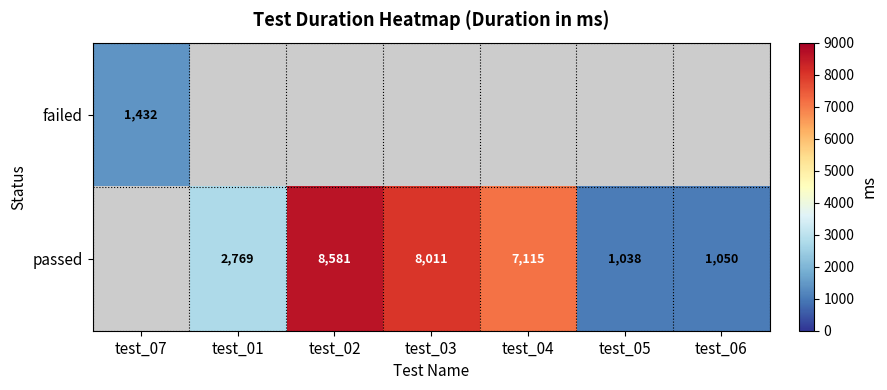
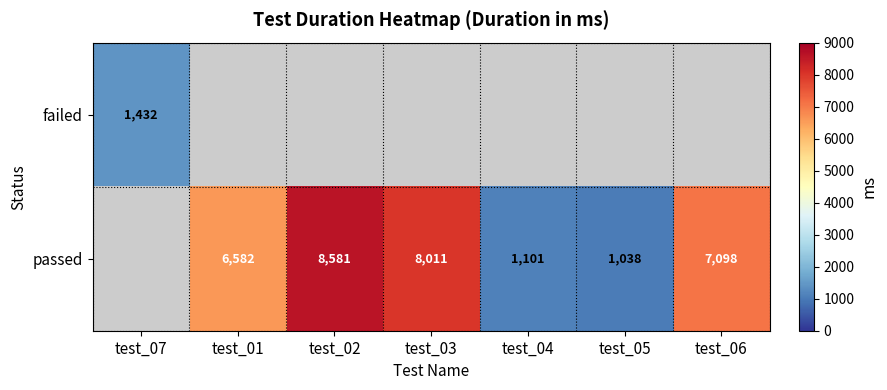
passed, test_01: 2,769 -> 6,582
passed, test_04: 7,115 -> 1,101
passed, test_06: 1,050 -> 7,098
